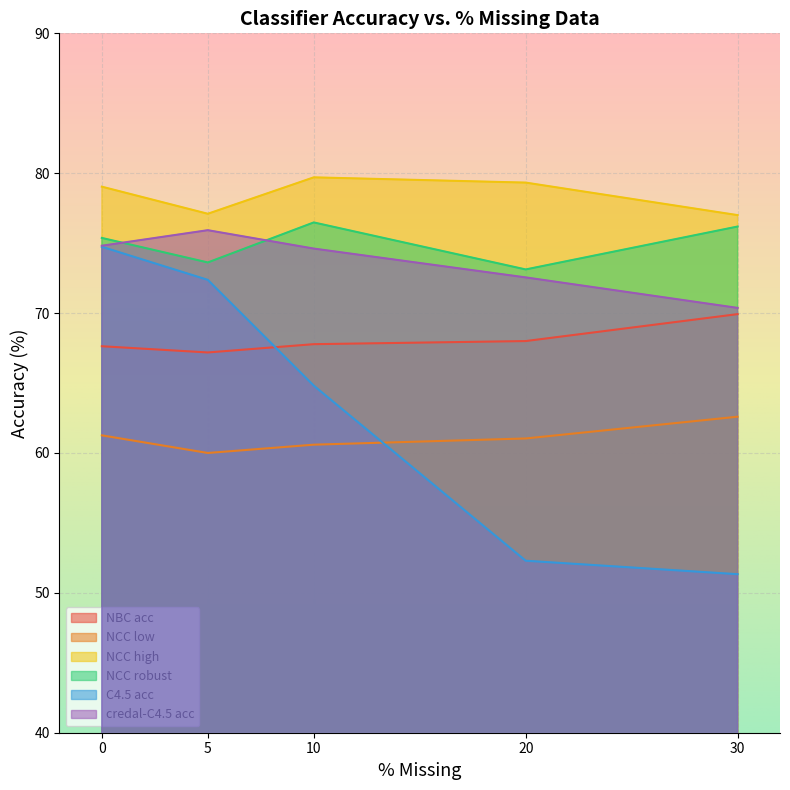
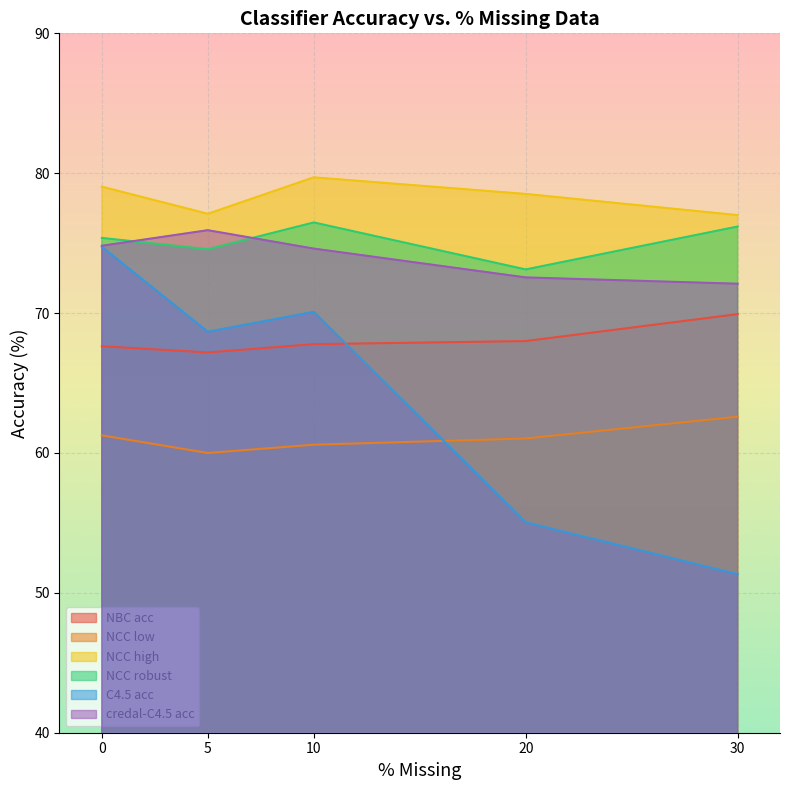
NCC robust, 5: 73.6 -> 74.6
C4.5 acc, 5: 72.4 -> 68.7
C4.5 acc, 10: 64.8 -> 70.1
NCC high, 20: 79.3 -> 78.5
C4.5 acc, 20: 52.3 -> 55.0
credal-C4.5 acc, 30: 70.4 -> 72.1
